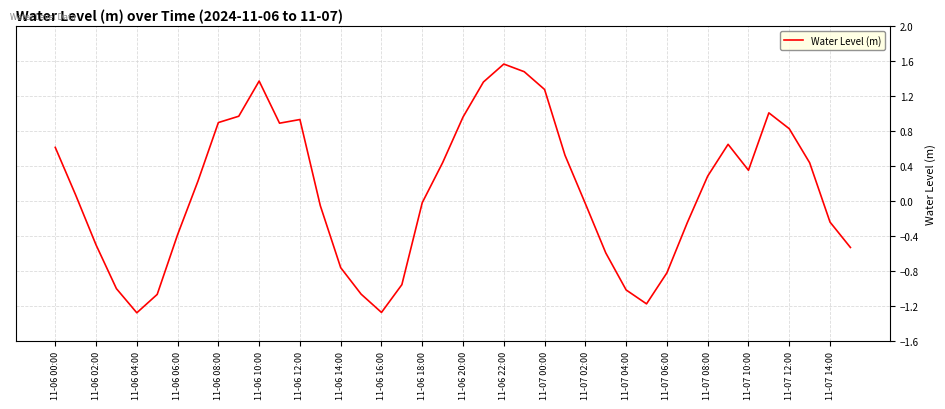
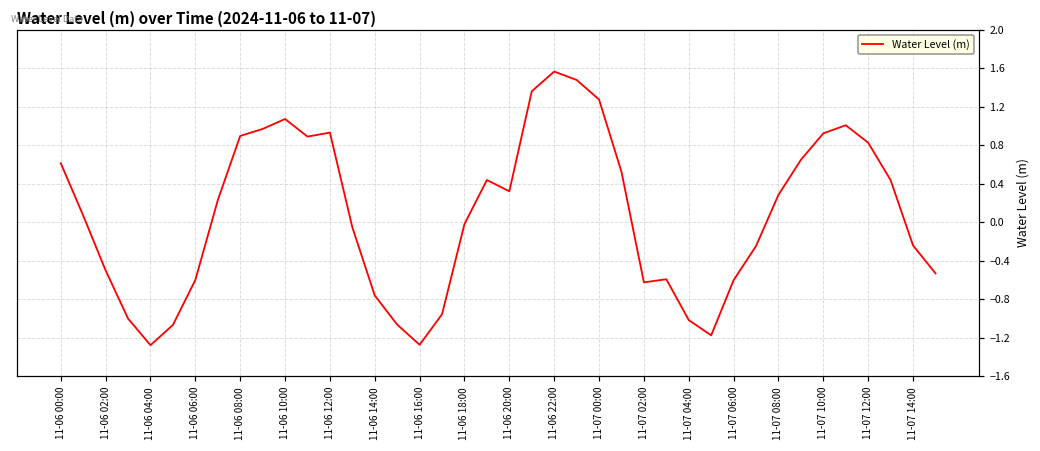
11-06 06:00: -0.4 -> -0.6
11-06 10:00: 1.4 -> 1.1
11-06 20:00: 1.0 -> 0.3
11-07 02:00: 0.0 -> -0.6
11-07 06:00: -0.8 -> -0.6
11-07 10:00: 0.4 -> 0.9
